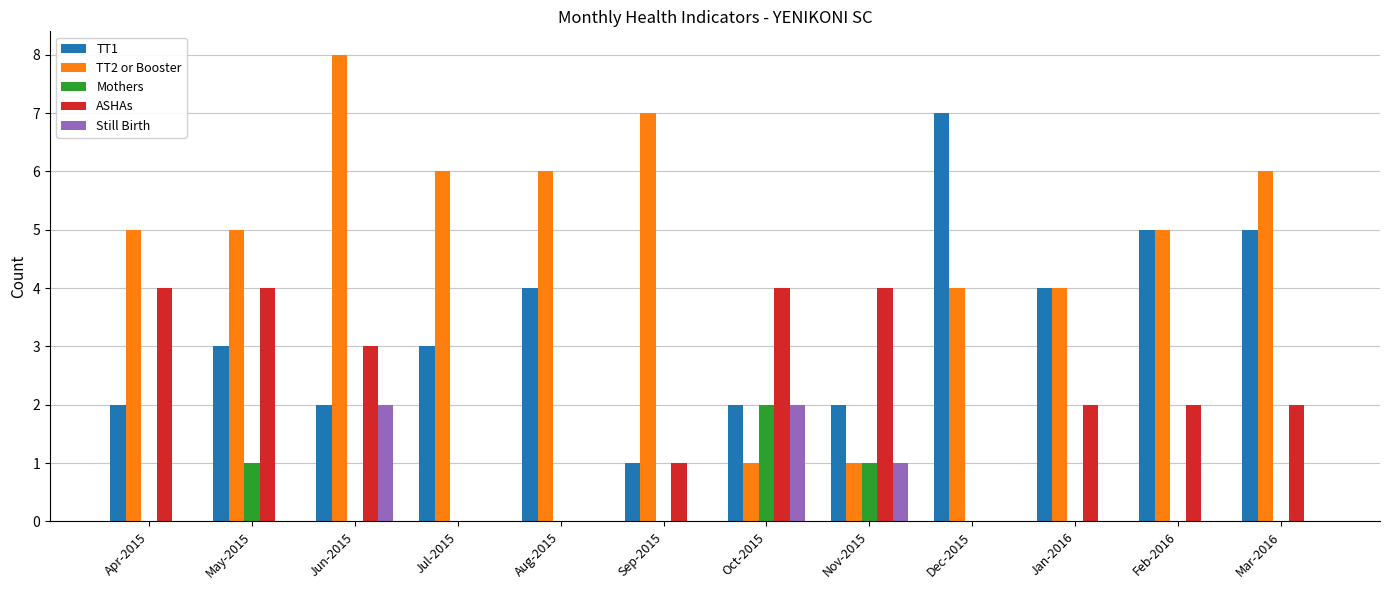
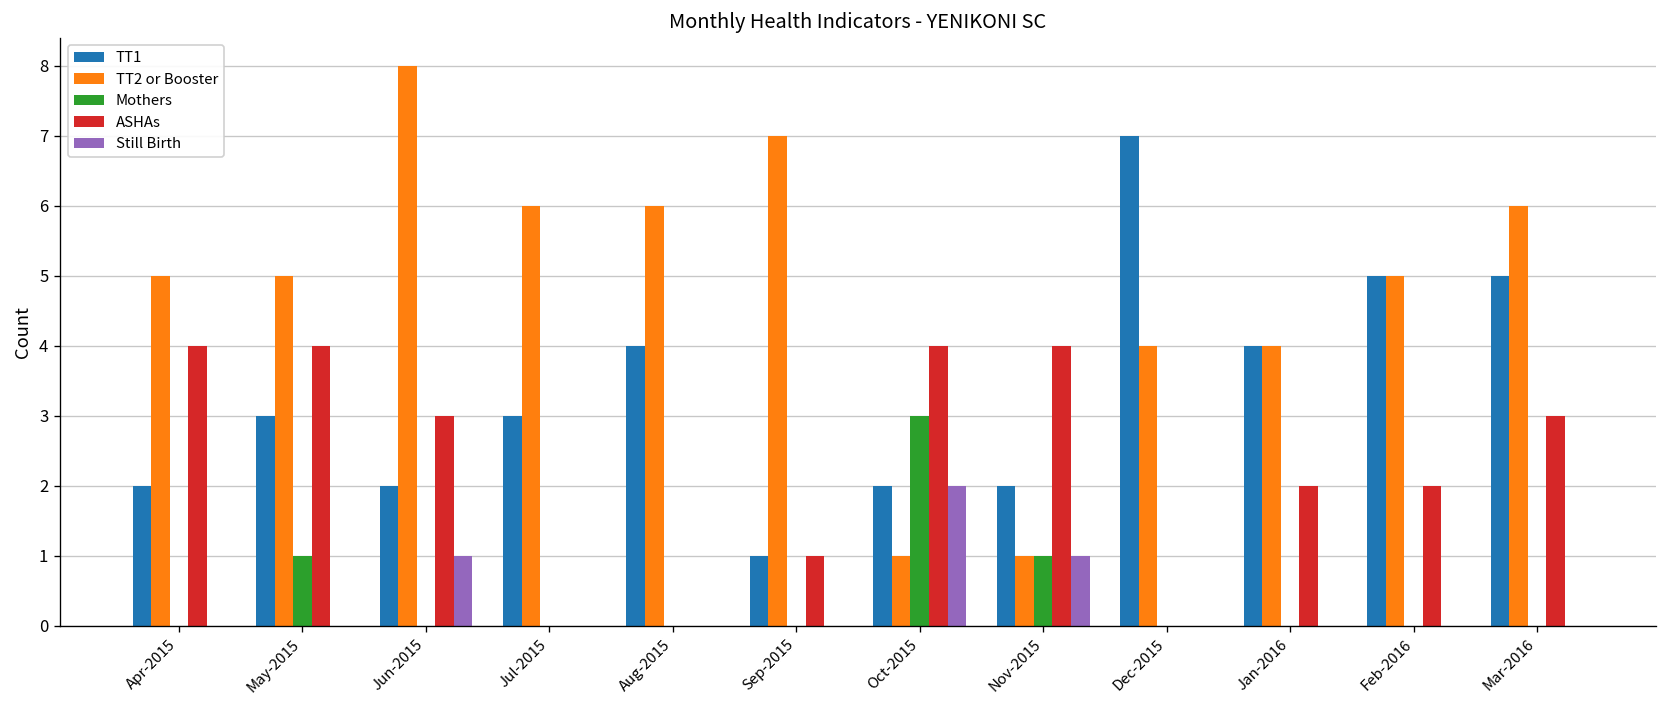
Still Birth, Jun-2015: 2 -> 1
Mothers, Oct-2015: 2 -> 3
ASHAs, Mar-2016: 2 -> 3
